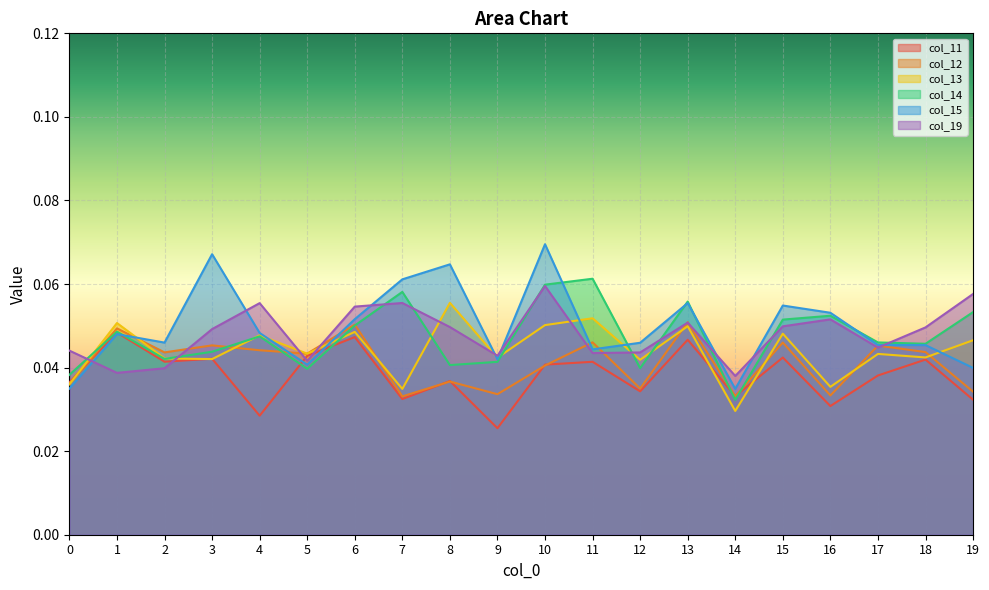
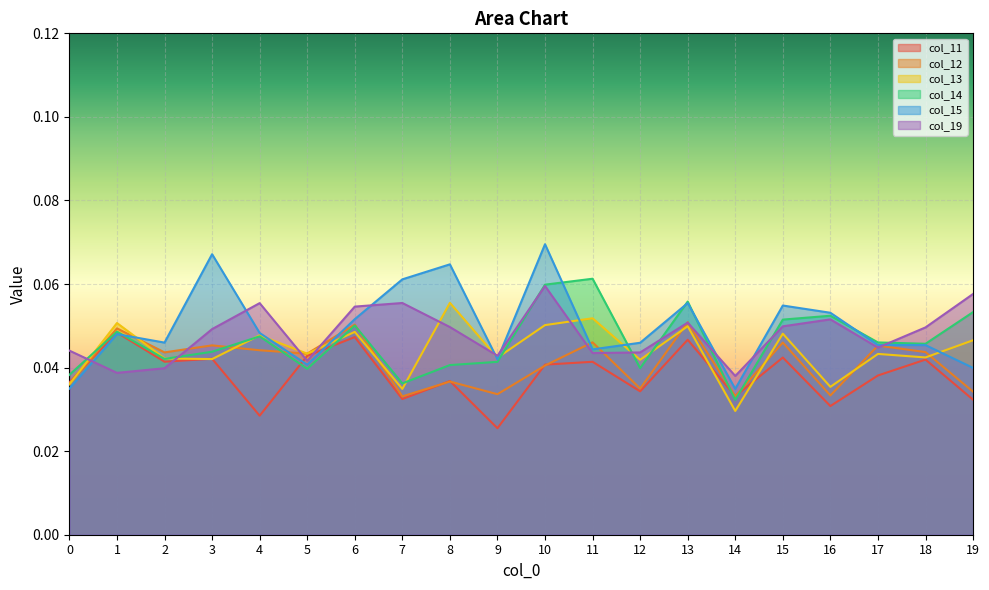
col_14, 7: 0.058 -> 0.036
